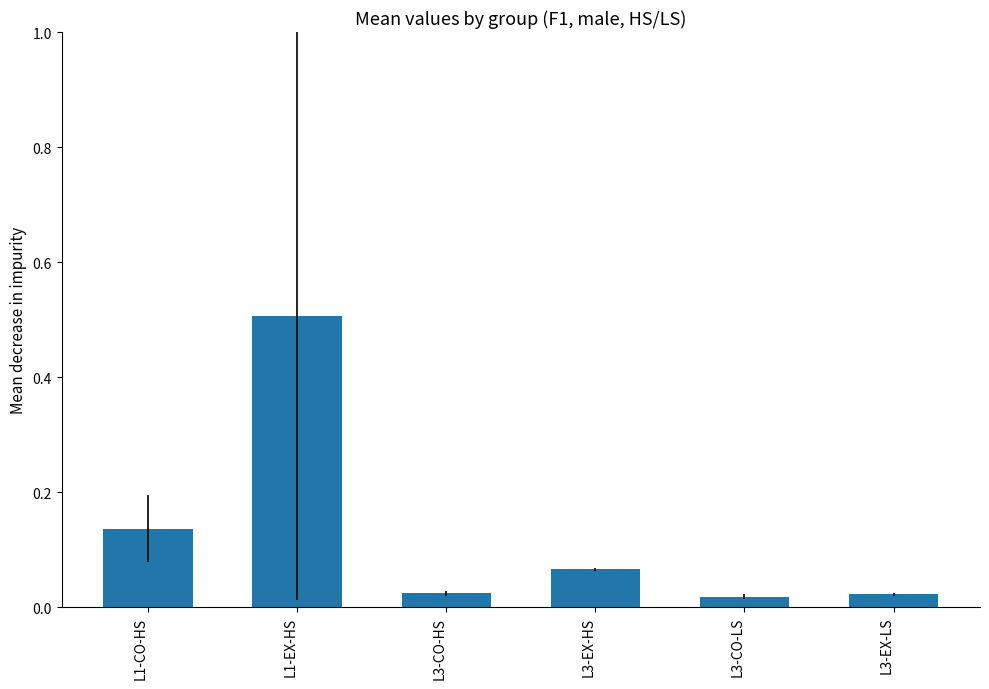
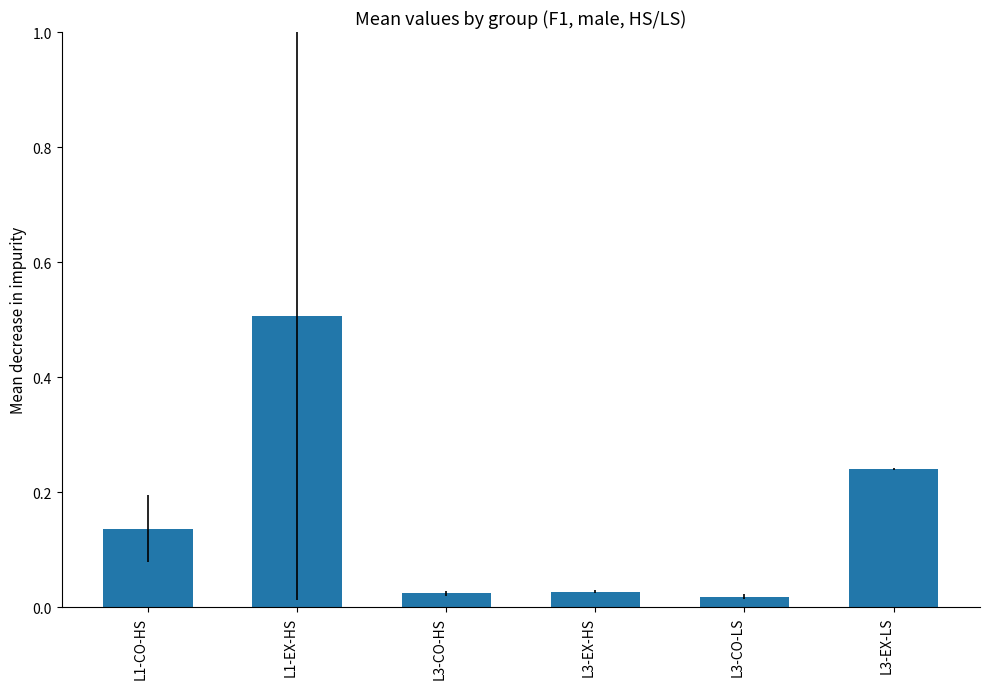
L3-EX-HS: 0.07 -> 0.03
L3-EX-LS: 0.02 -> 0.24
